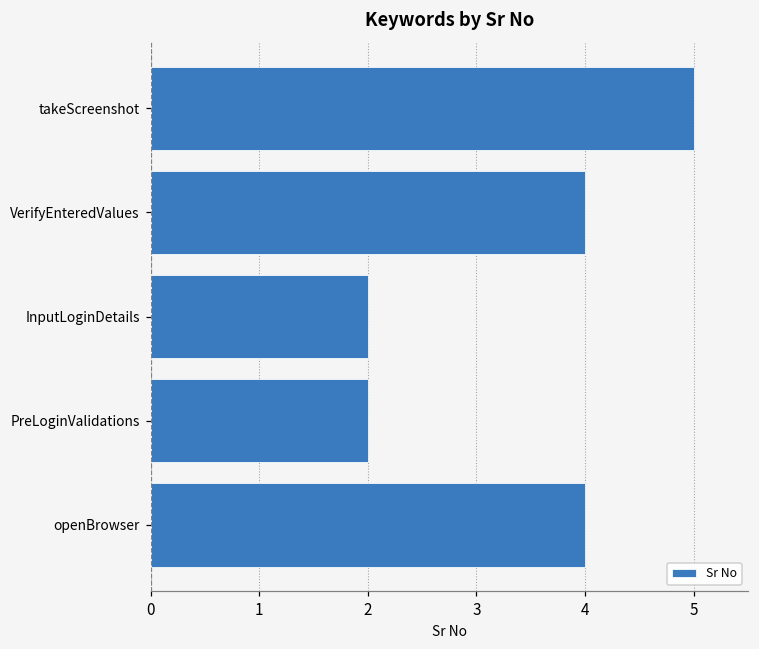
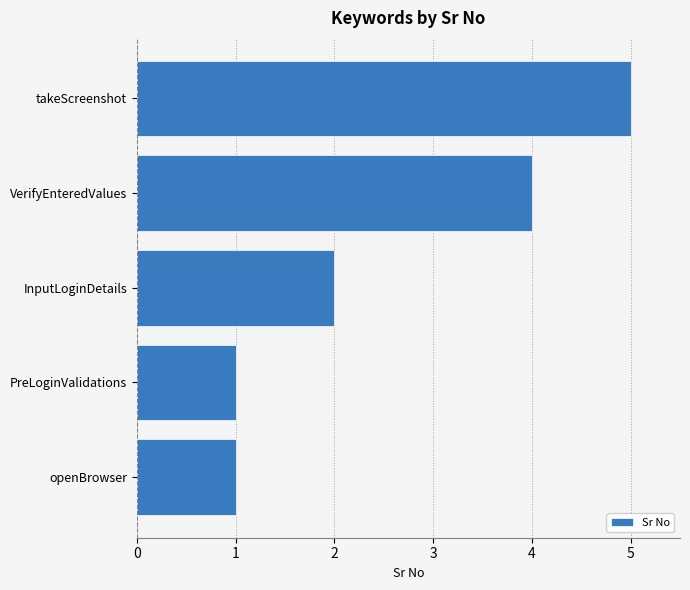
PreLoginValidations: 2 -> 1
openBrowser: 4 -> 1
